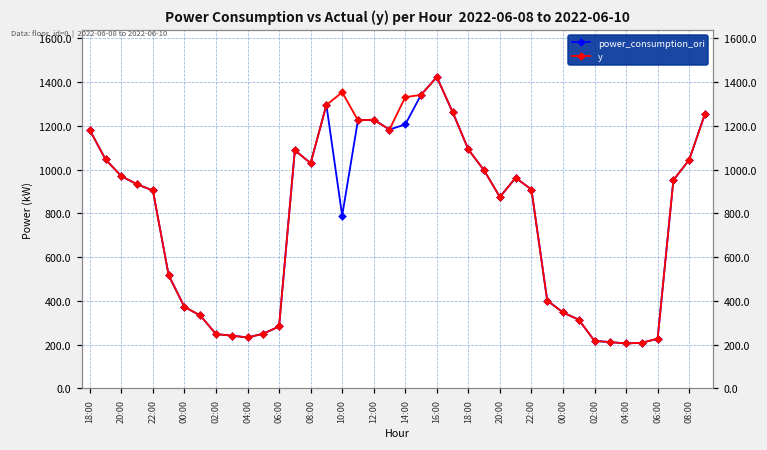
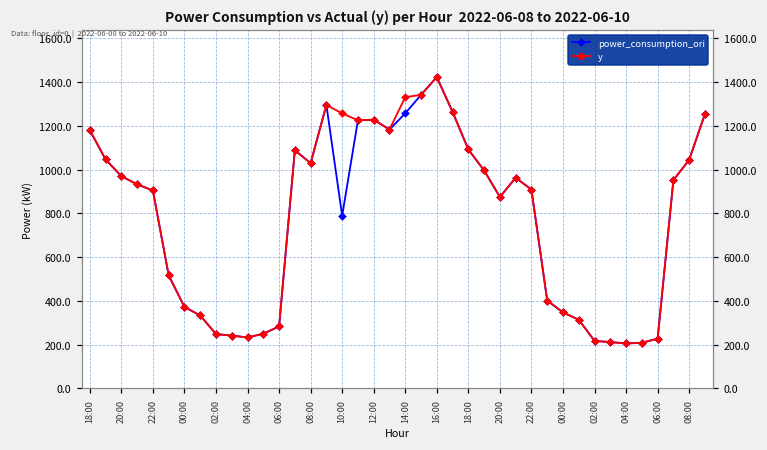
y, 10:00: 1350 -> 1260
power_consumption_ori, 14:00: 1210 -> 1260
